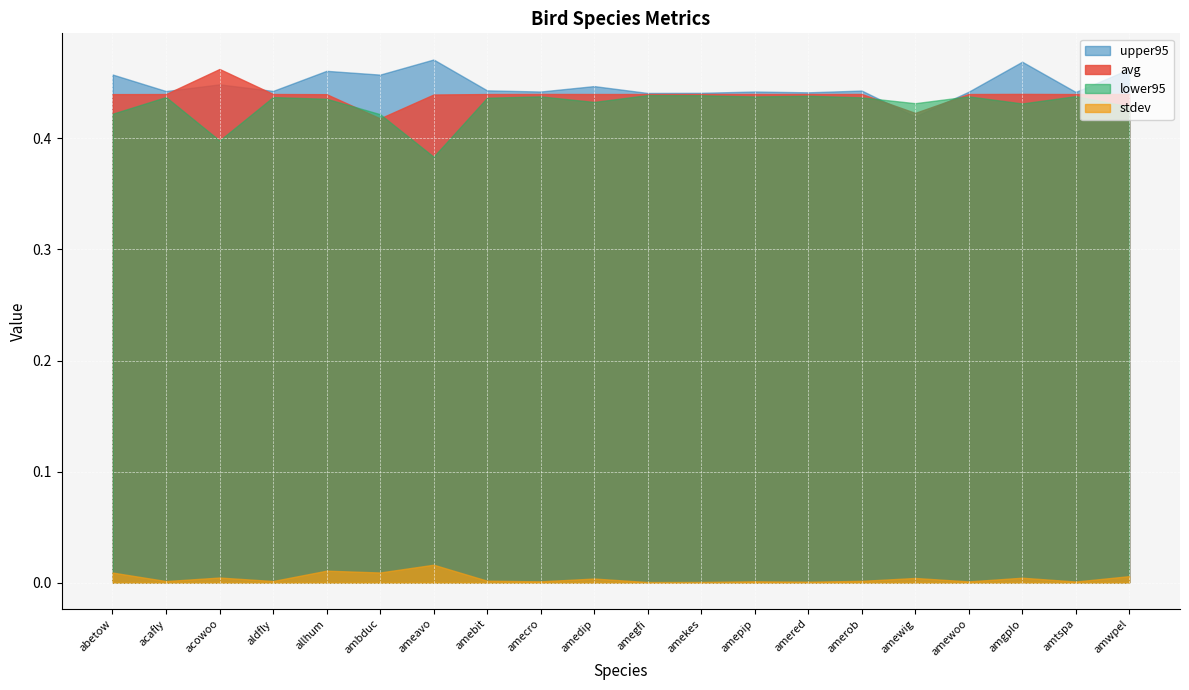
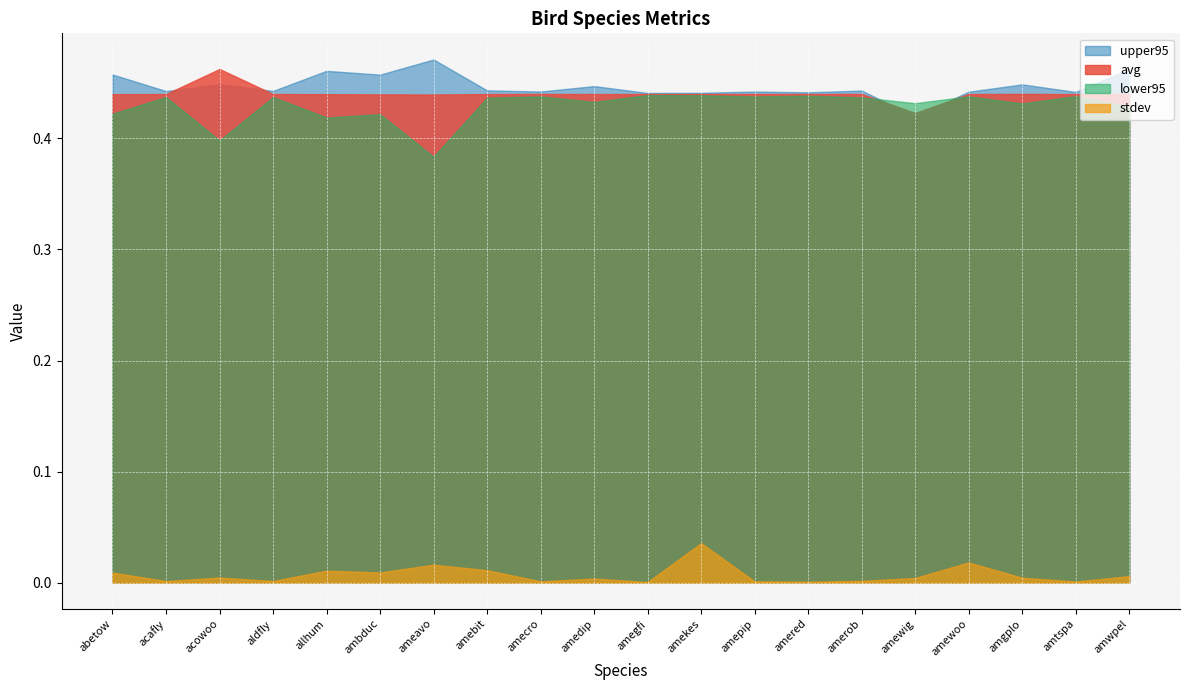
lower95, allhum: 0.436 -> 0.419
avg, ambduc: 0.418 -> 0.440
stdev, amebit: 0.002 -> 0.011
stdev, amekes: 0.001 -> 0.036
stdev, amewoo: 0.001 -> 0.018
upper95, amgplo: 0.469 -> 0.449
